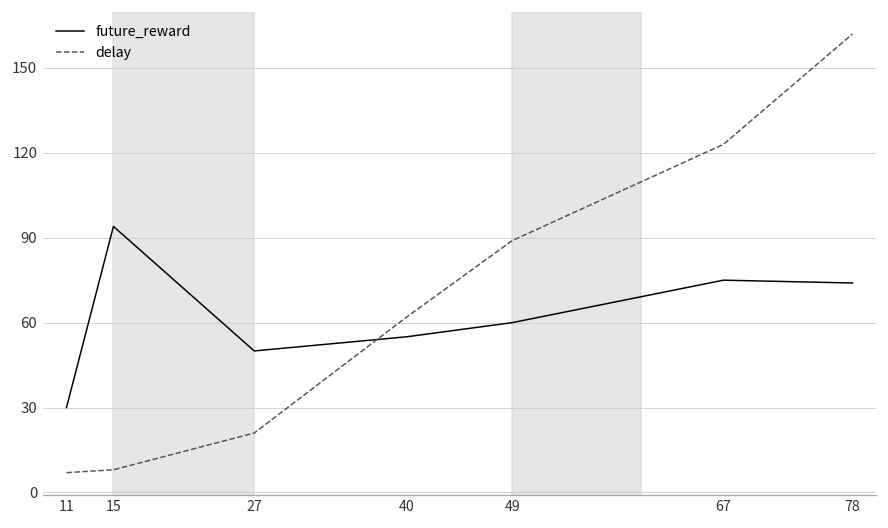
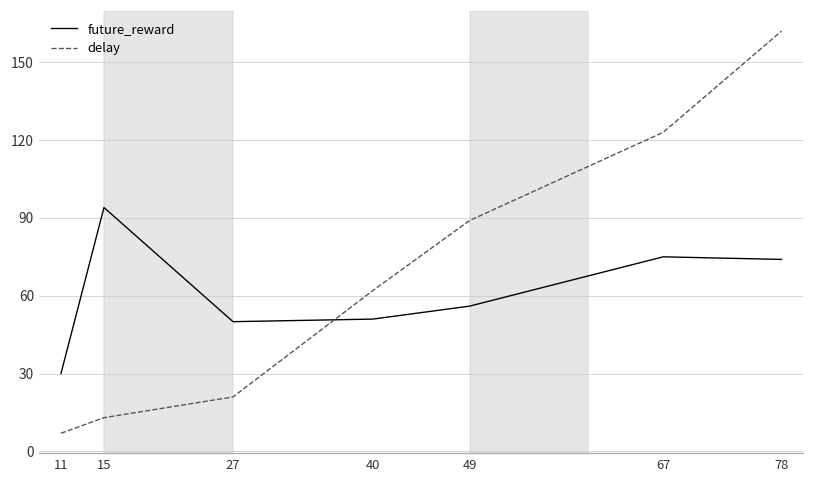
delay, 15: 8 -> 13
future_reward, 40: 55 -> 51
future_reward, 49: 60 -> 56
